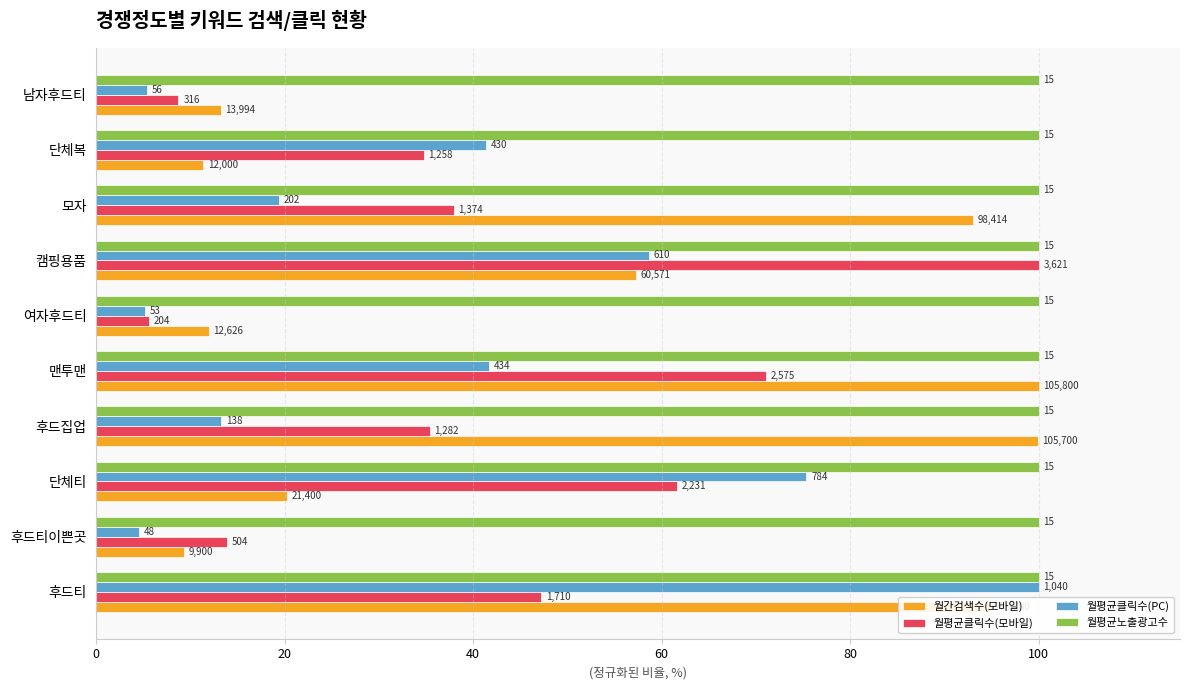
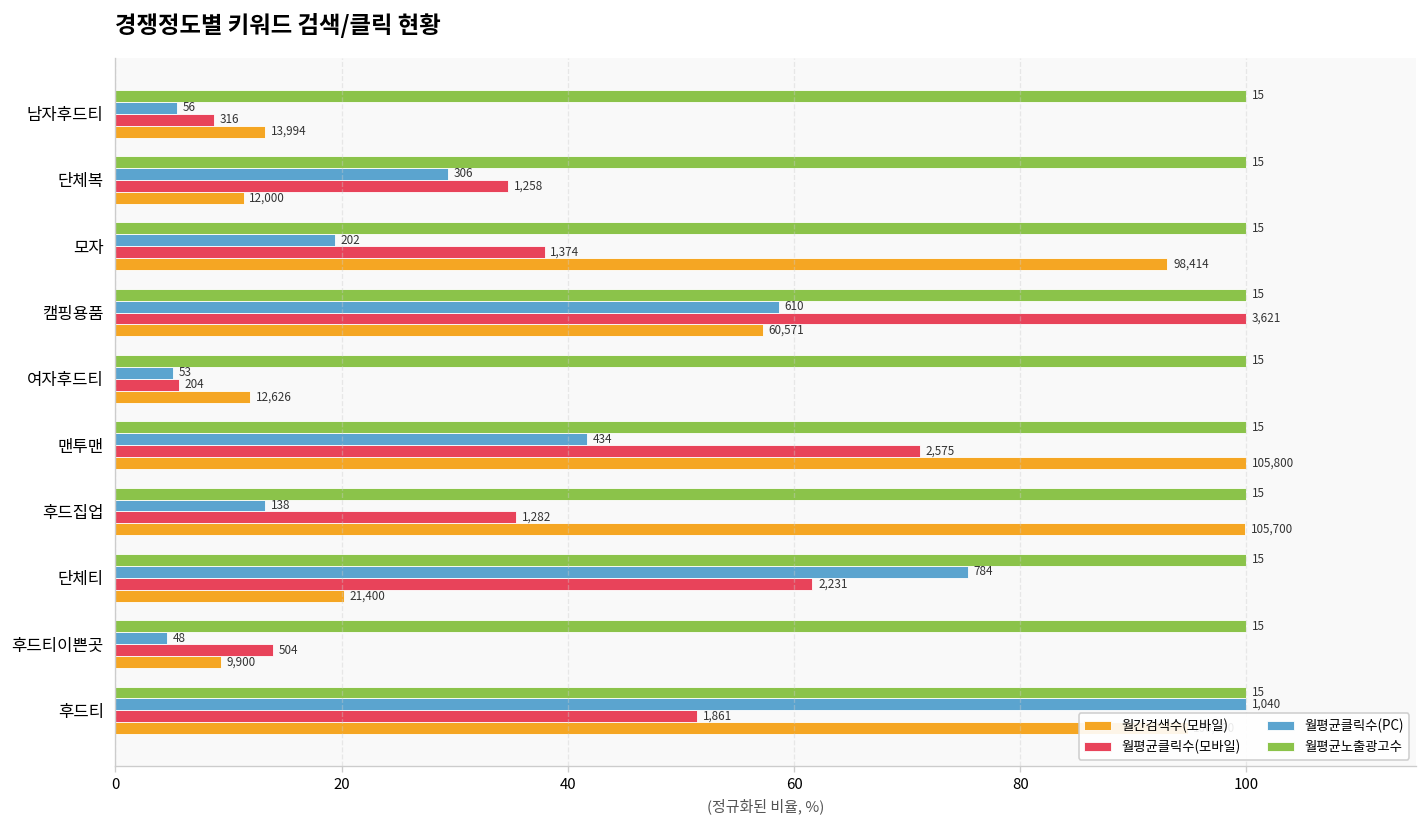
월평균클릭수(PC), 단체복: 430 -> 306
월평균클릭수(모바일), 후드티: 1,710 -> 1,861
